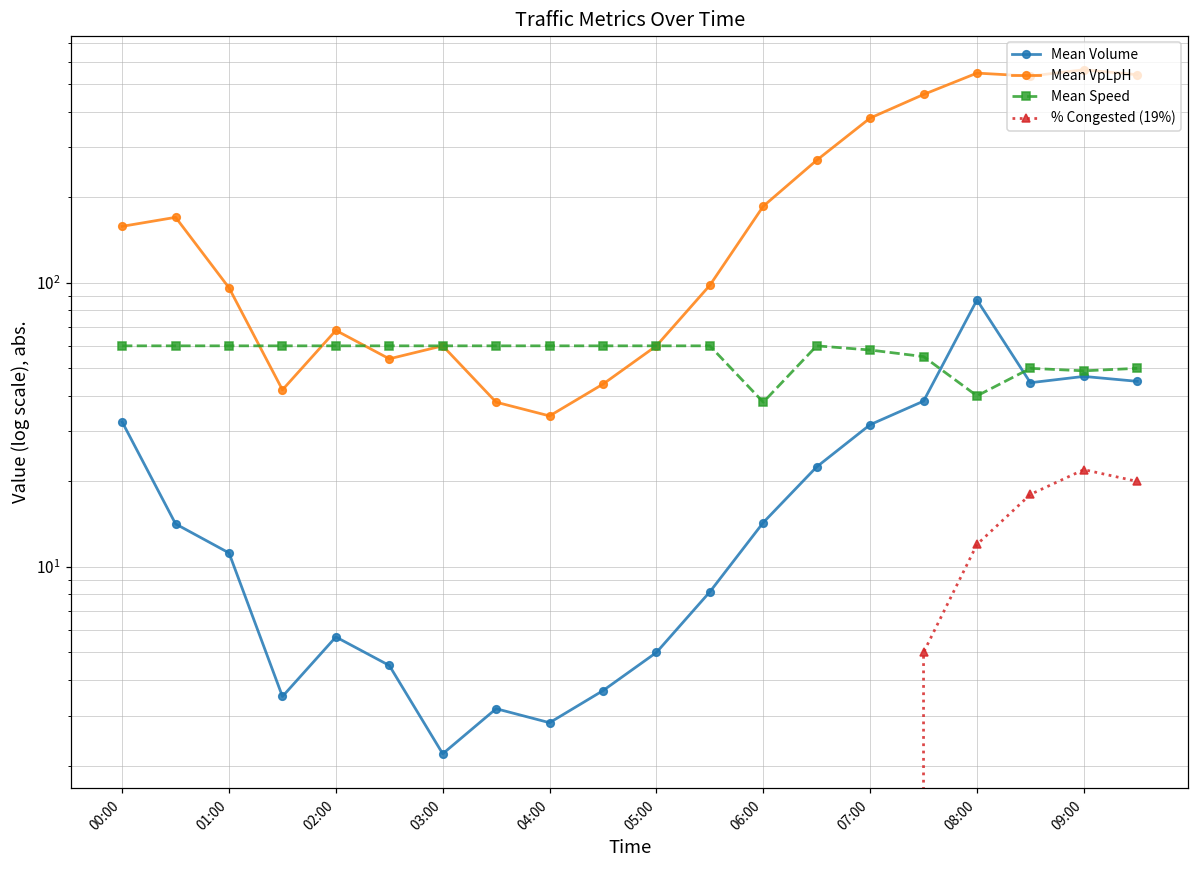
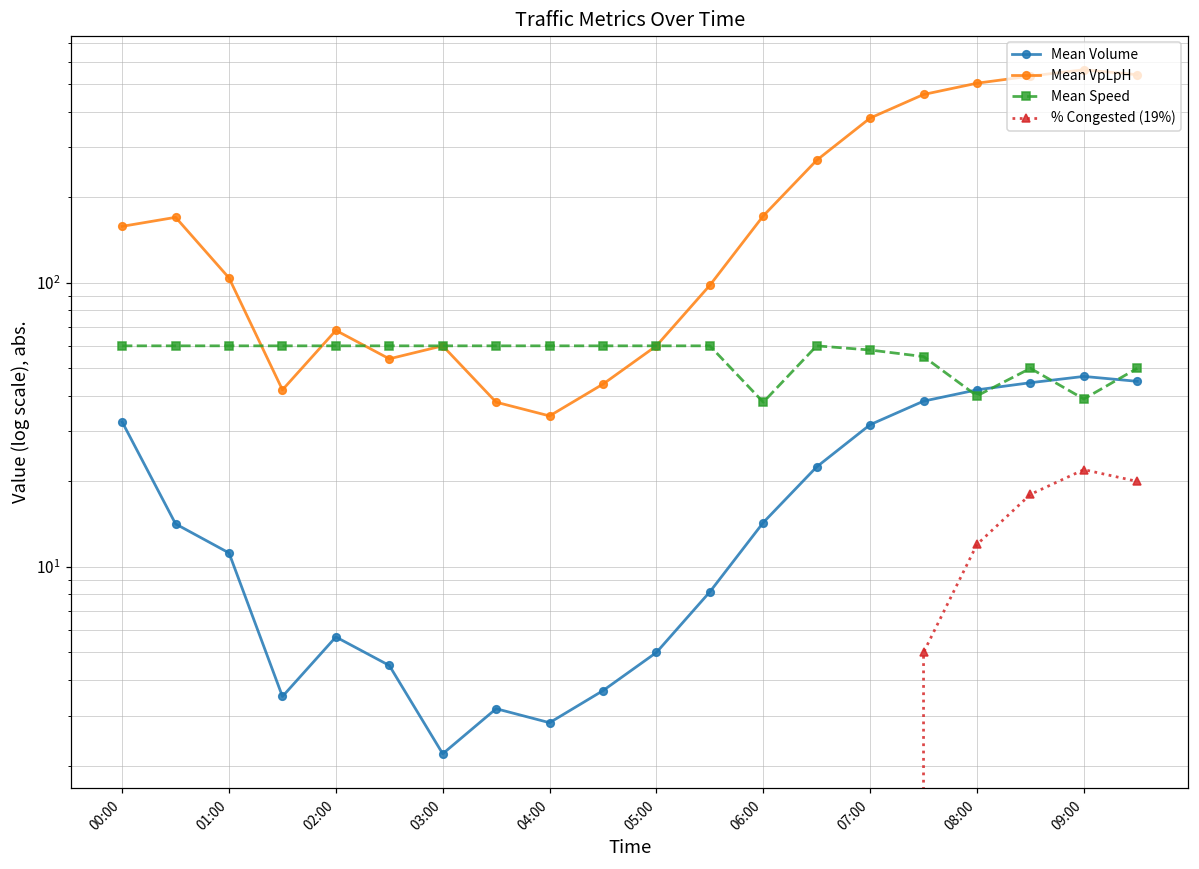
Mean VpLpH, 01:00: 96 -> 104
Mean VpLpH, 06:00: 190 -> 170
Mean Volume, 08:00: 87 -> 42
Mean VpLpH, 08:00: 550 -> 500
Mean Speed, 09:00: 49 -> 39
